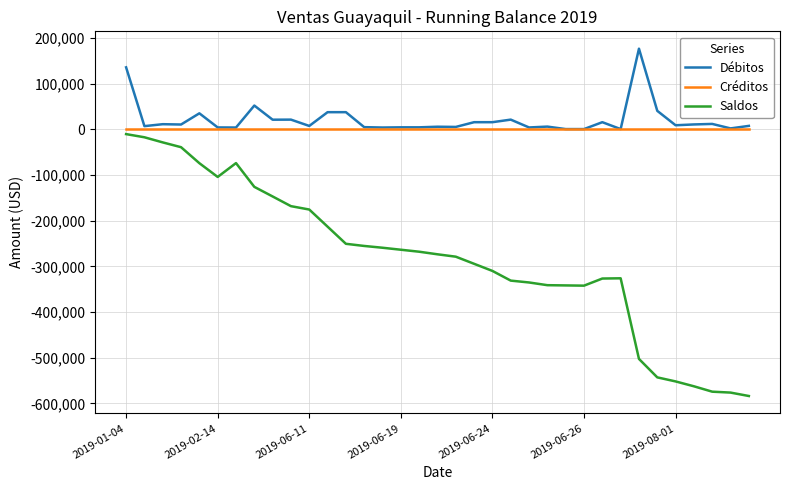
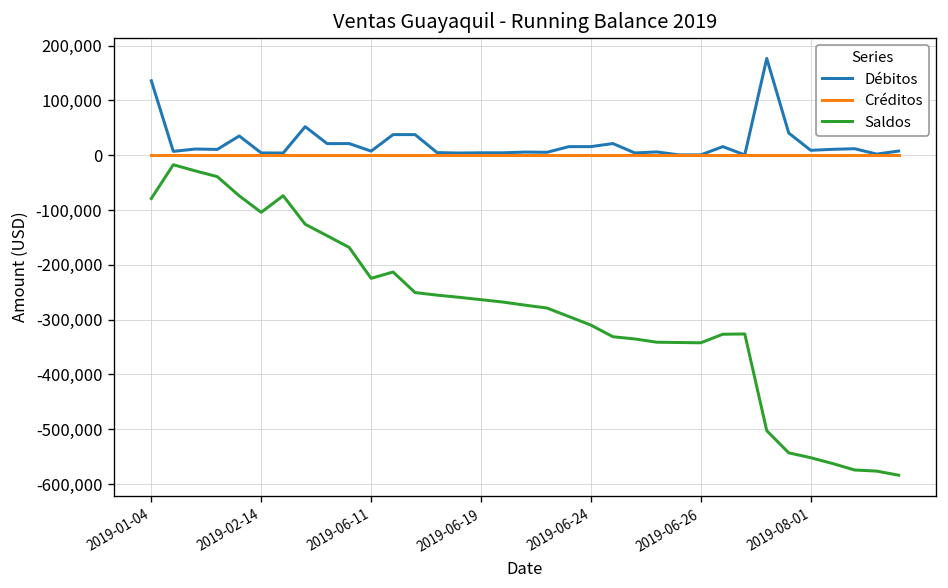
Saldos, 2019-01-04: -10,000 -> -80,000
Saldos, 2019-06-11: -180,000 -> -220,000
